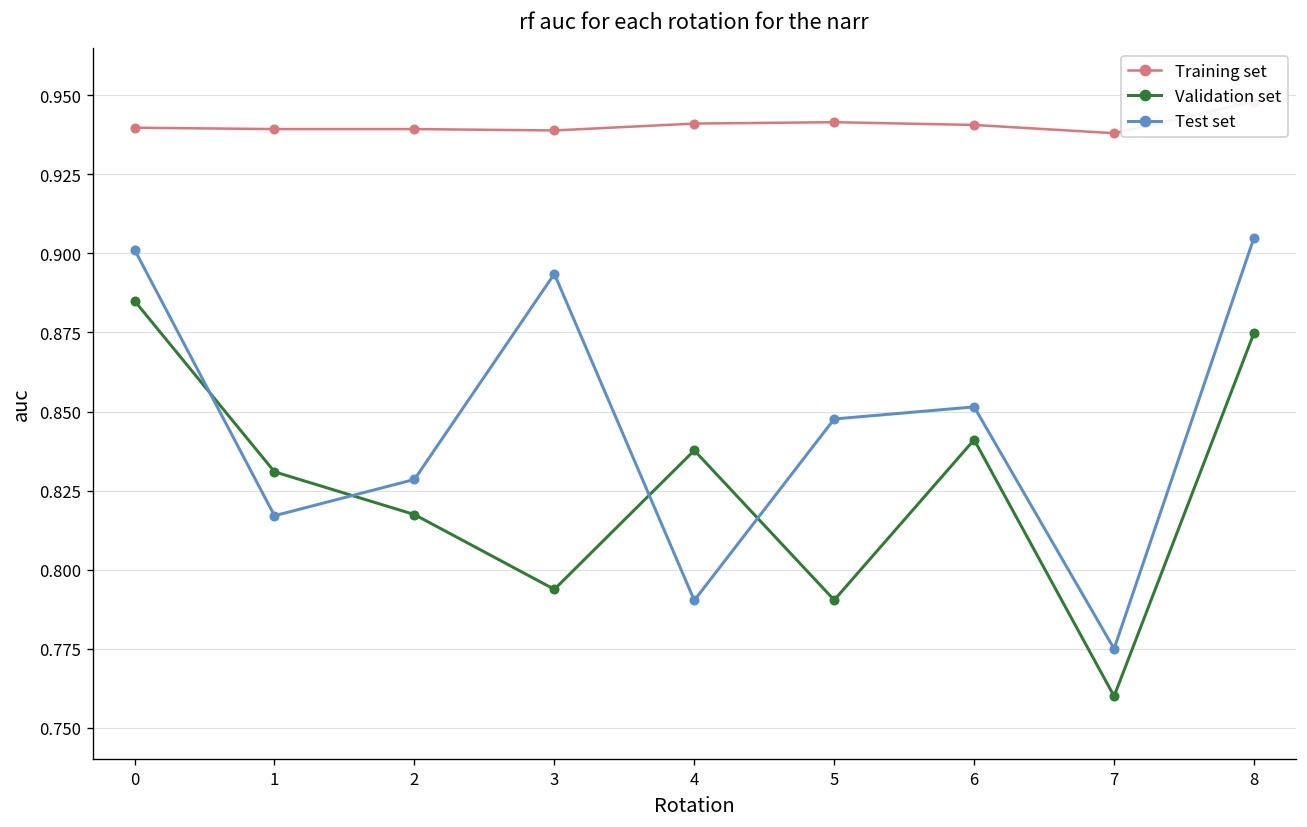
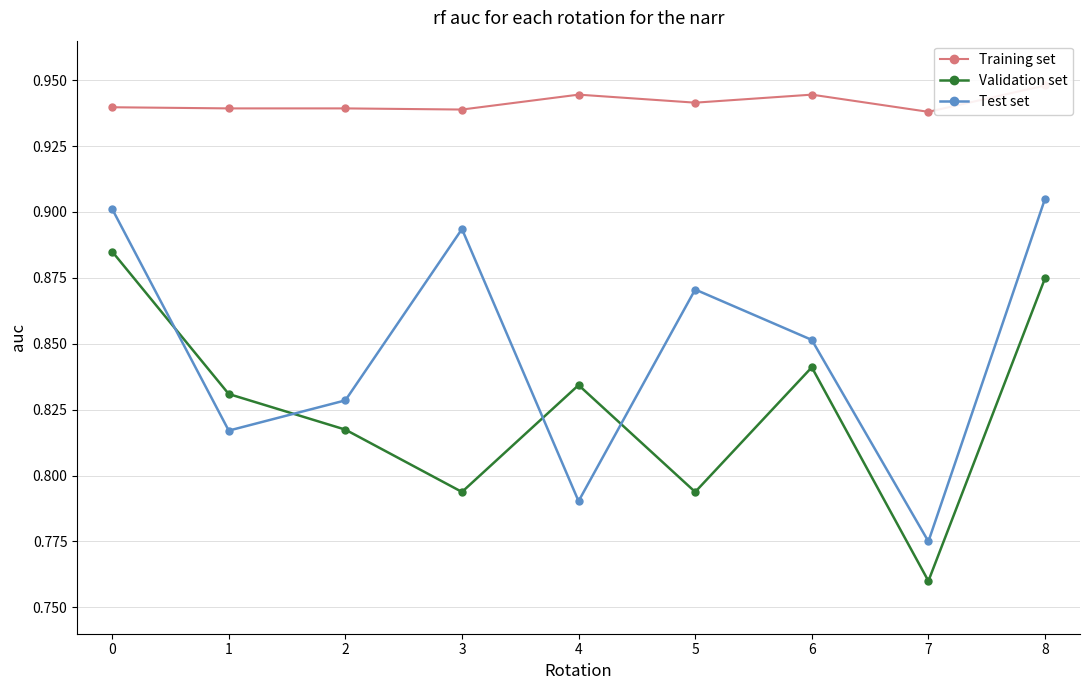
Training set, 4: 0.941 -> 0.945
Validation set, 4: 0.838 -> 0.834
Validation set, 5: 0.790 -> 0.794
Test set, 5: 0.848 -> 0.871
Training set, 6: 0.941 -> 0.945
